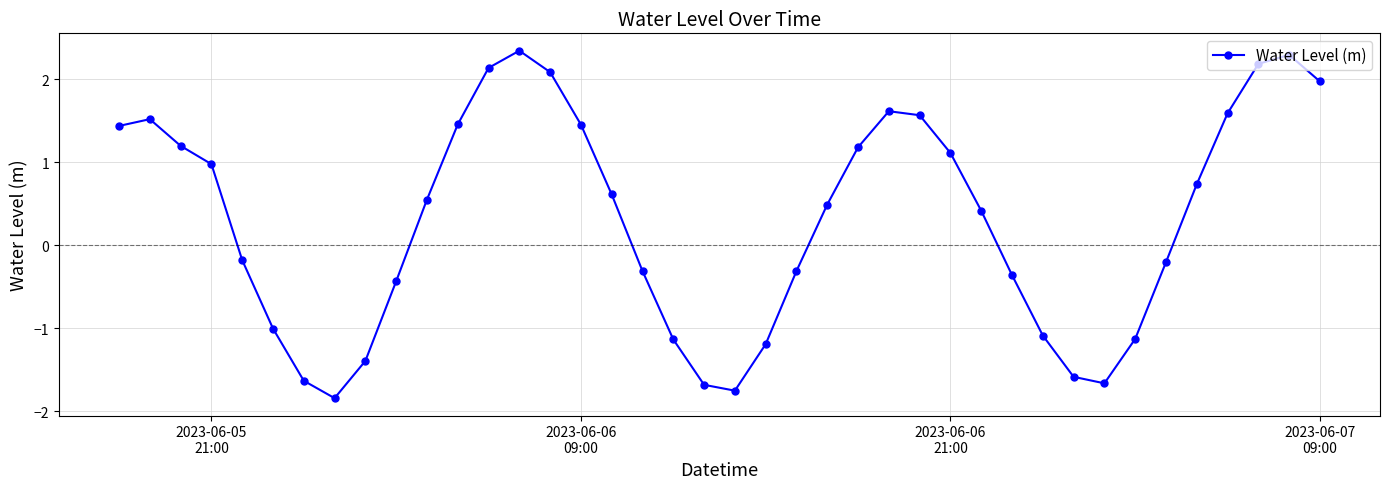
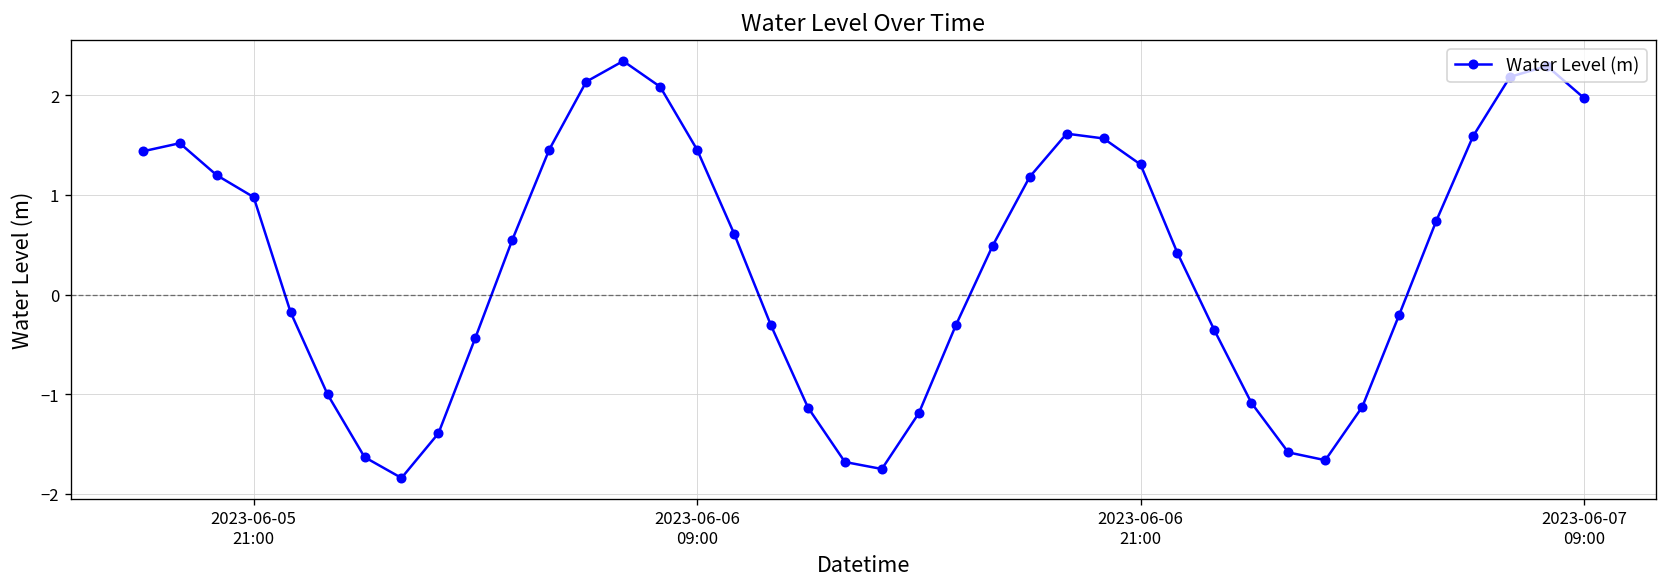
2023-06-06 21:00: 1.1 -> 1.3
